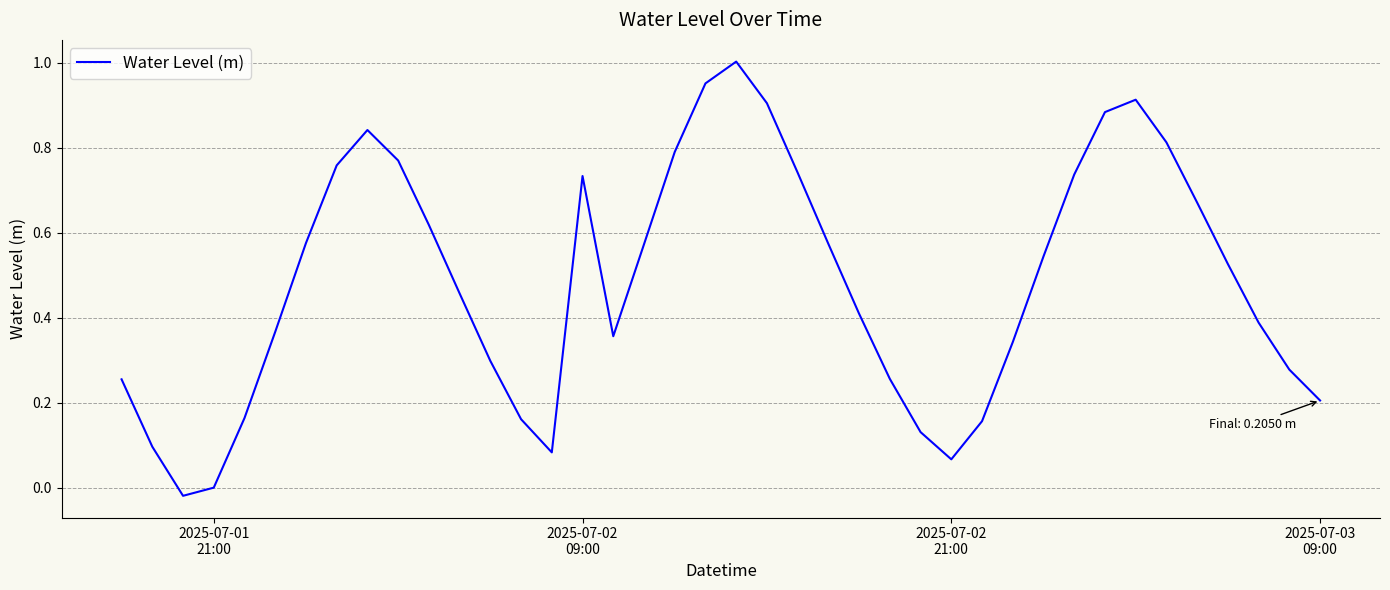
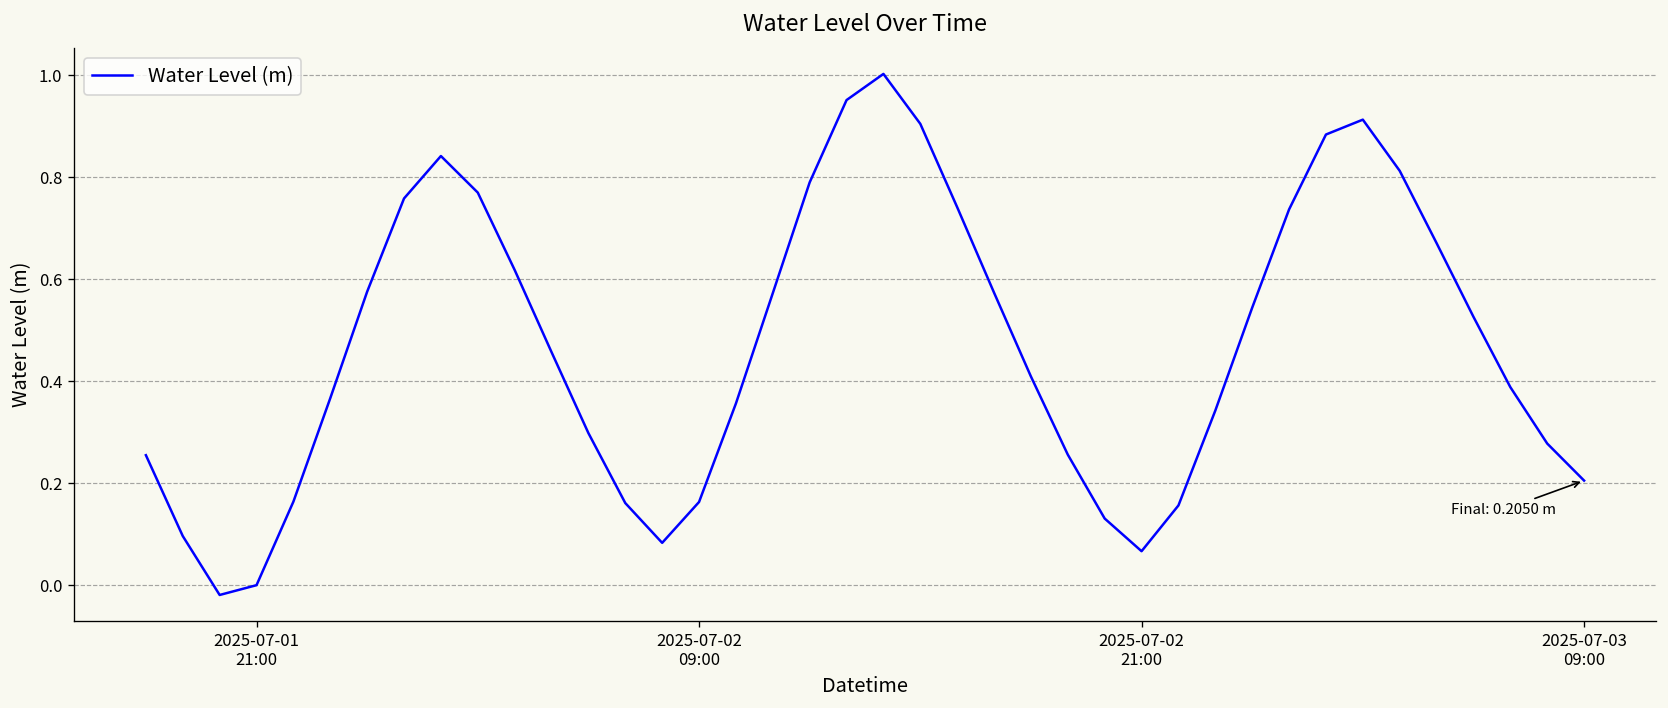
2025-07-02 09:00: 0.73 -> 0.16
